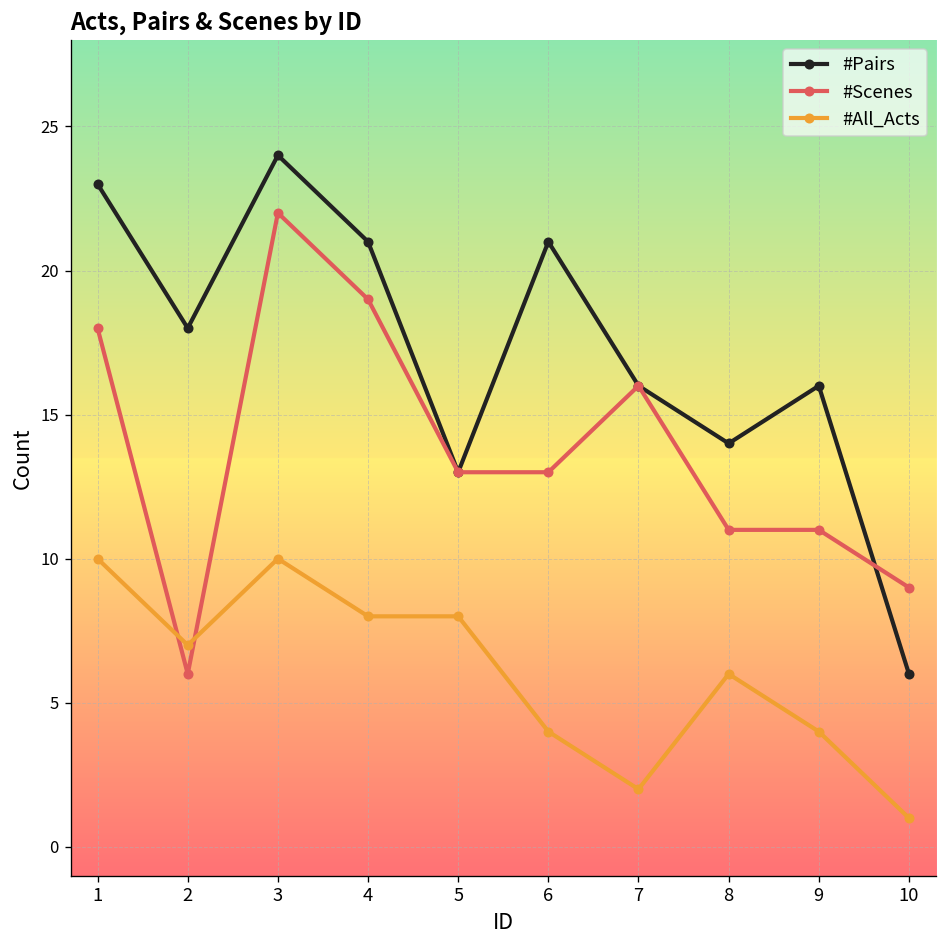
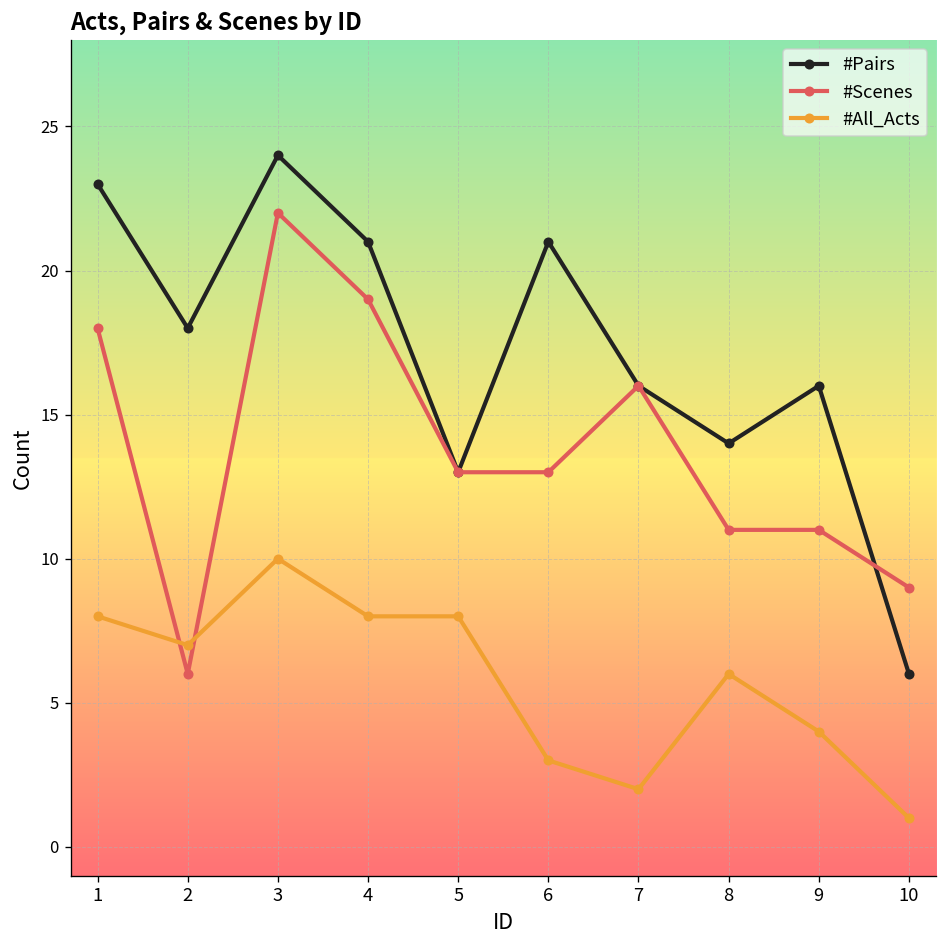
#All_Acts, 1: 10 -> 8
#All_Acts, 6: 4 -> 3
